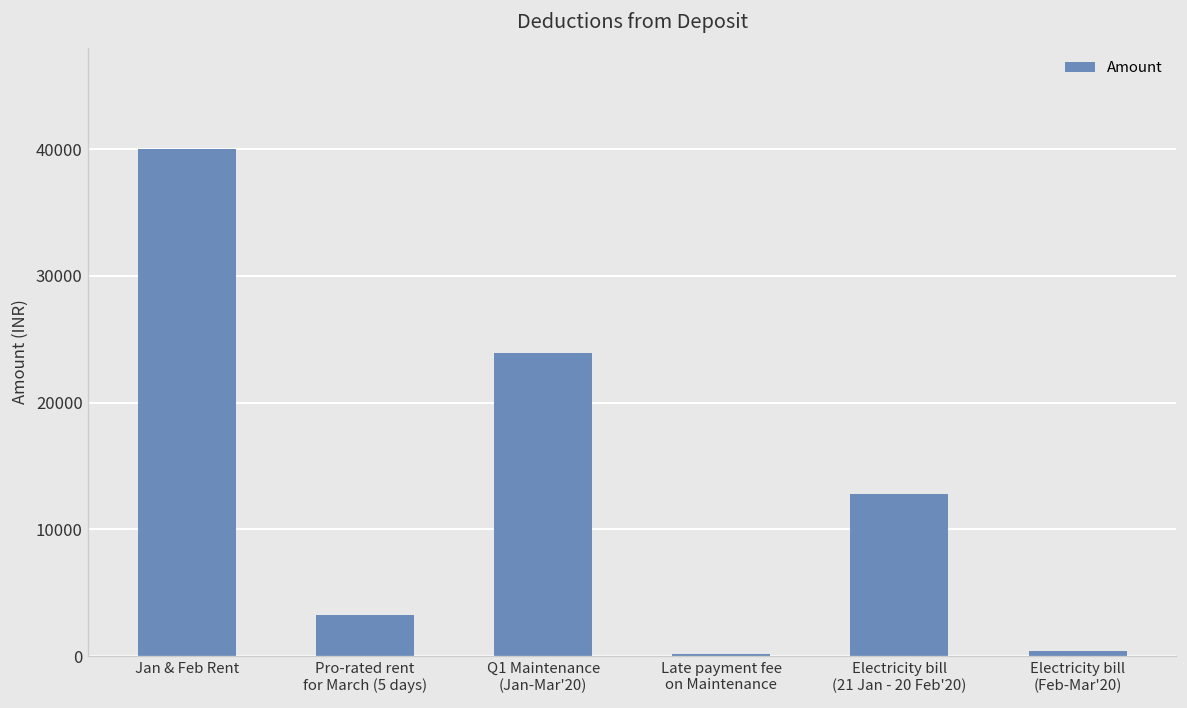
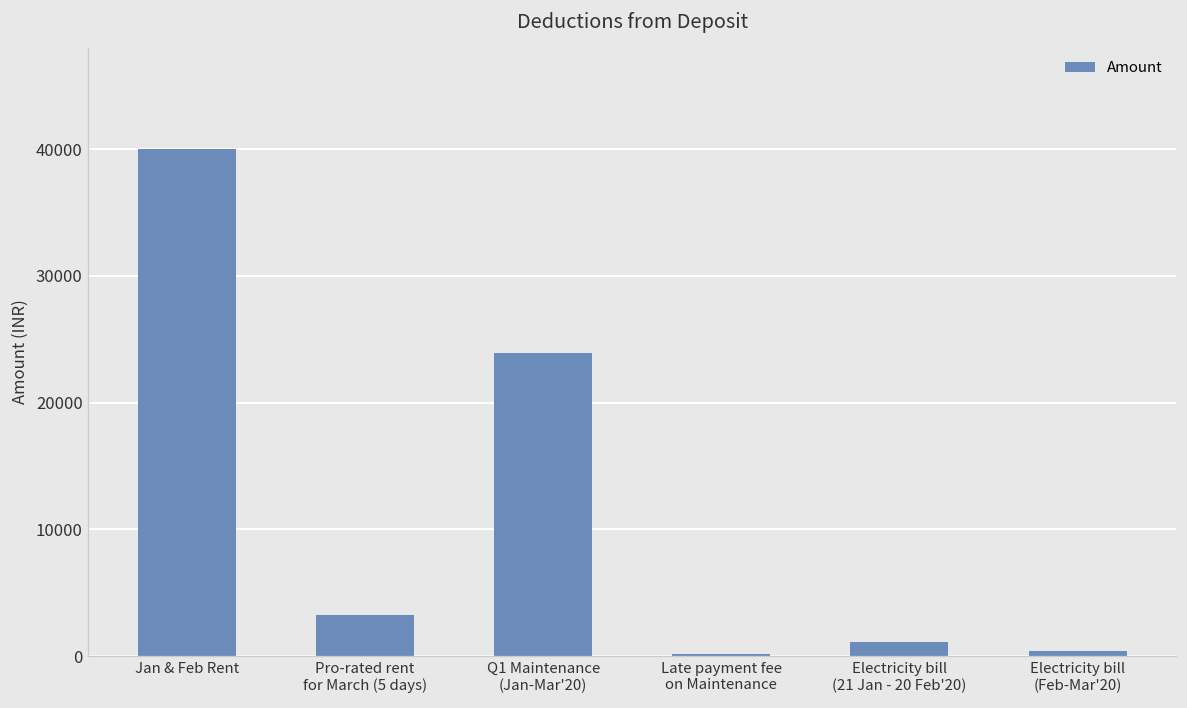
Electricity bill (21 Jan - 20 Feb'20): 12800 -> 1100
